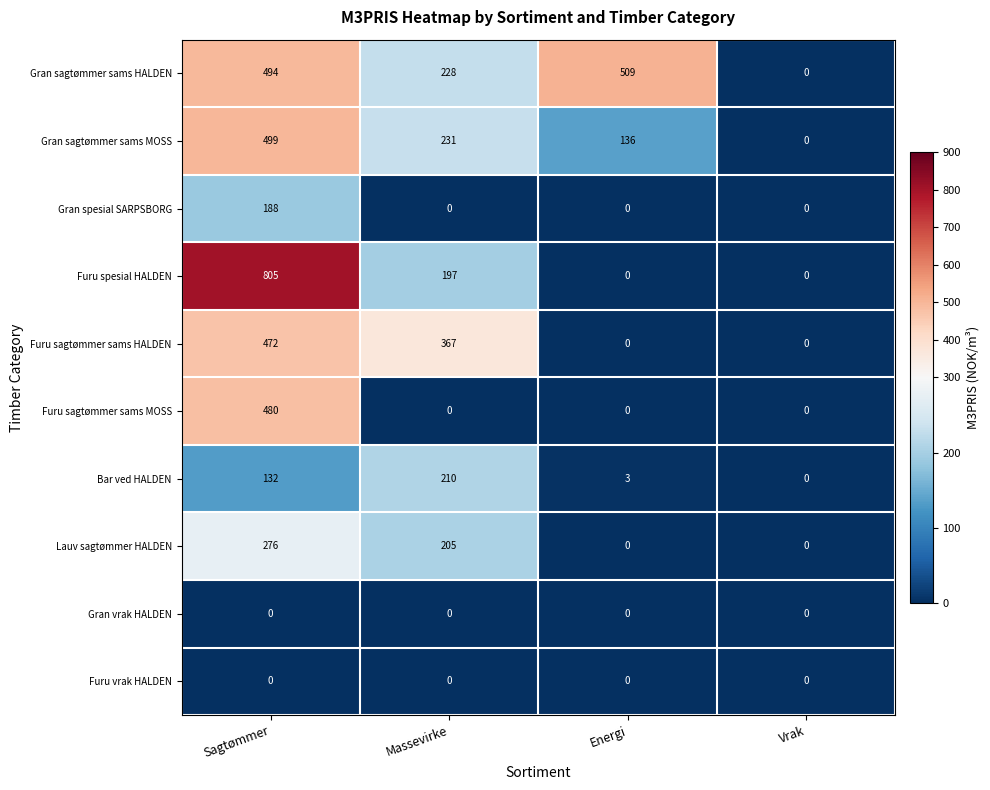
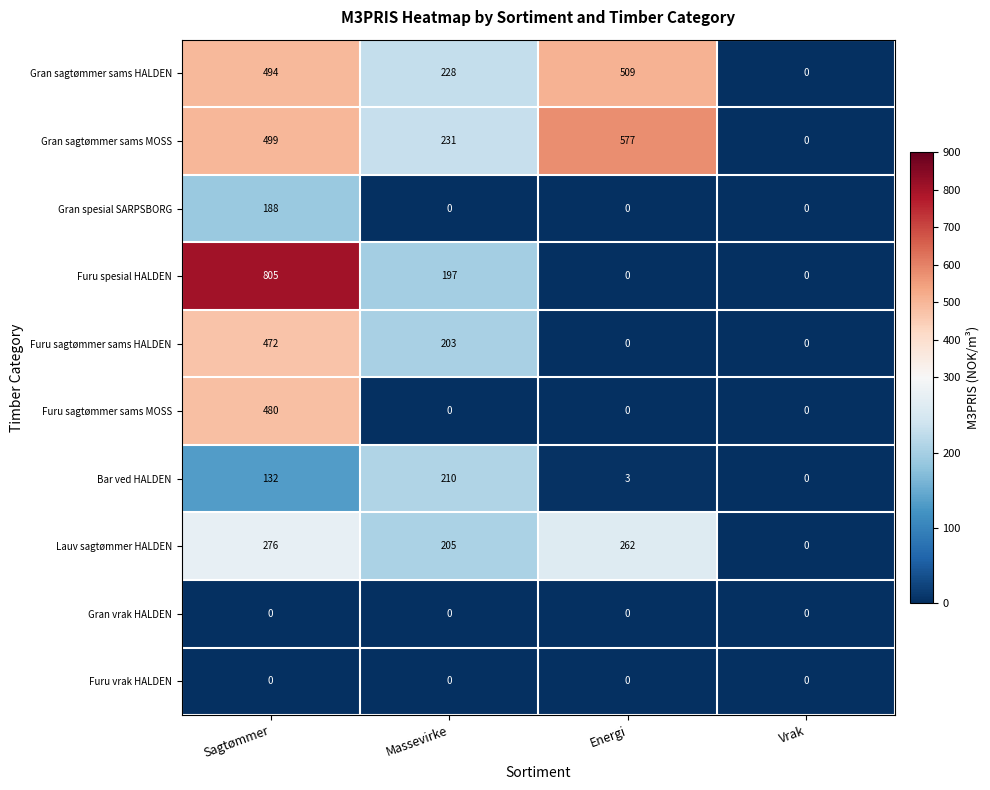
Gran sagtømmer sams MOSS, Energi: 136 -> 577
Furu sagtømmer sams HALDEN, Massevirke: 367 -> 203
Lauv sagtømmer HALDEN, Energi: 0 -> 262
